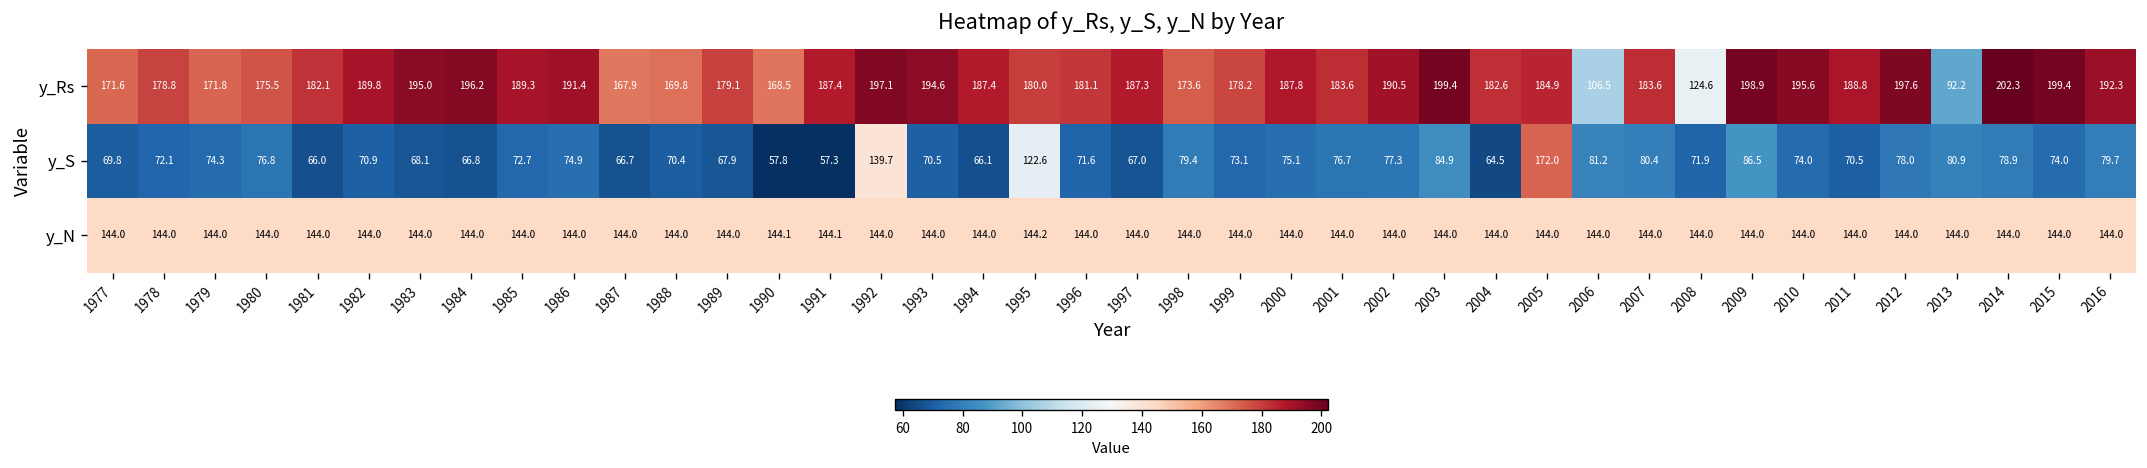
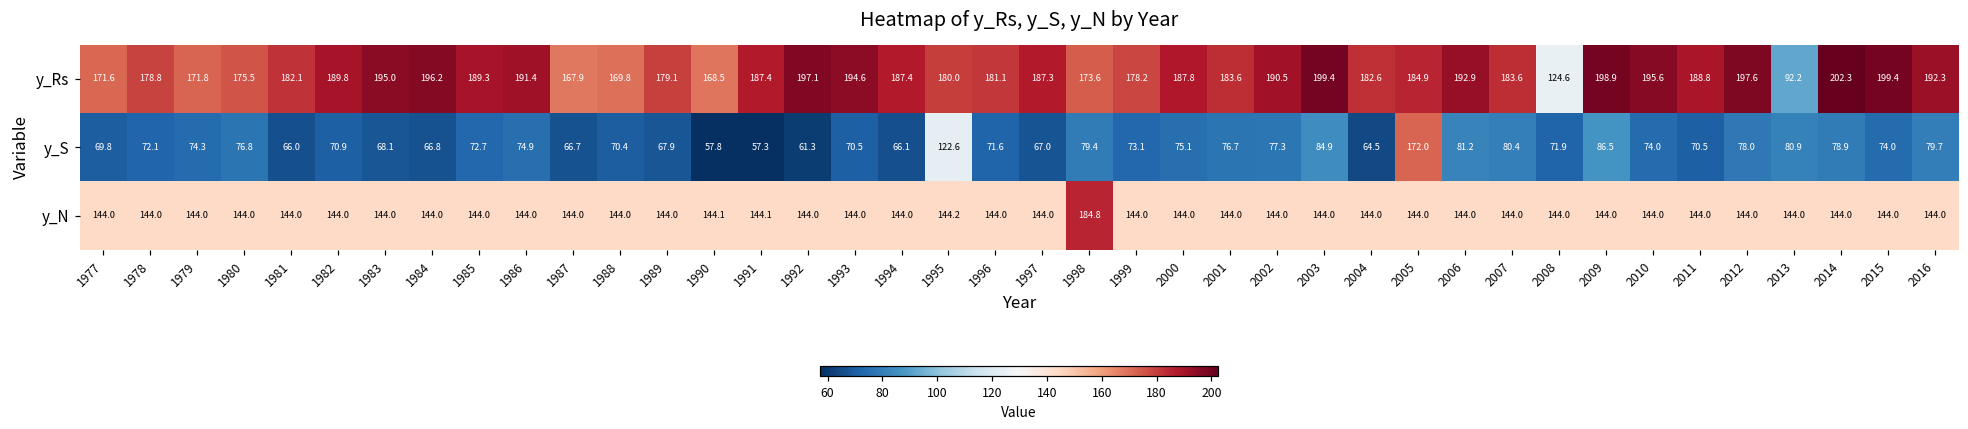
y_Rs, 2006: 106.5 -> 192.9
y_S, 1992: 139.7 -> 61.3
y_N, 1998: 144.0 -> 184.8
